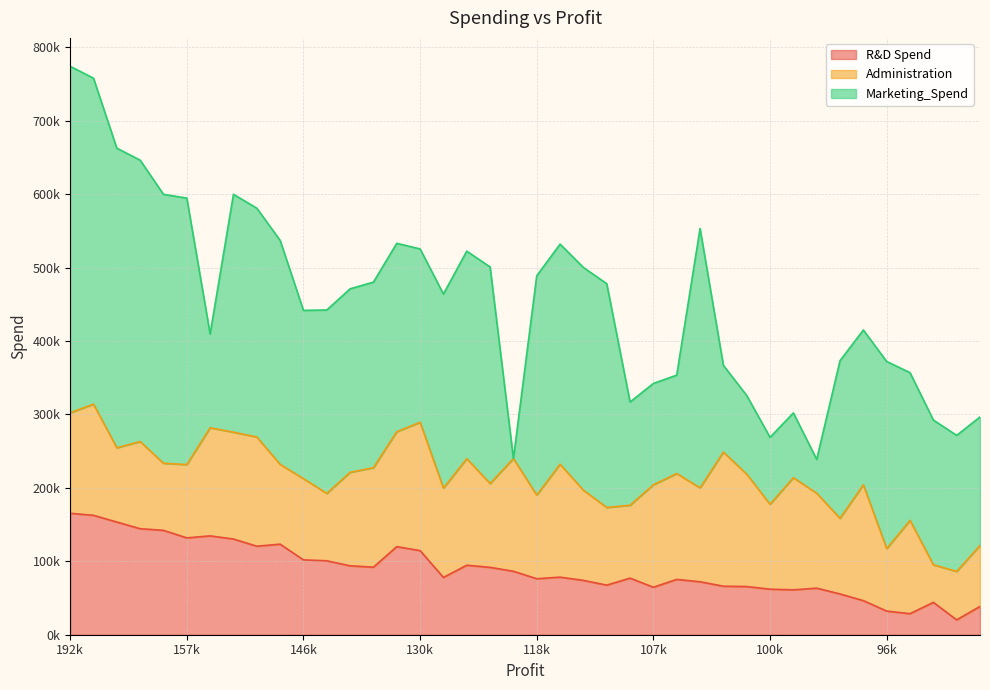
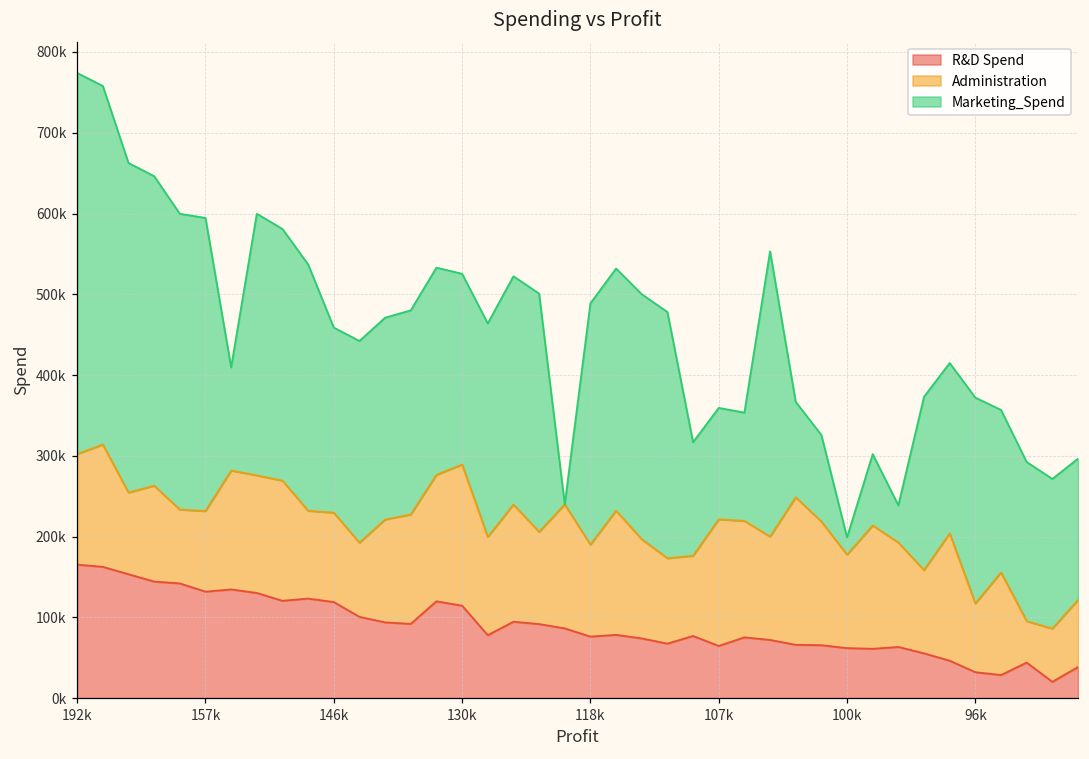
R&D Spend, 146k: 100000 -> 120000
Administration, 107k: 140000 -> 160000
Marketing_Spend, 100k: 90000 -> 20000
